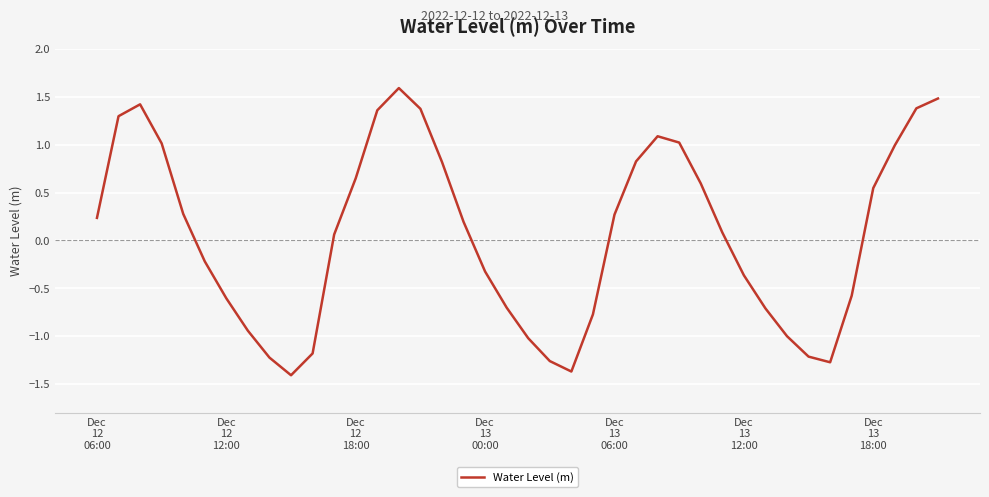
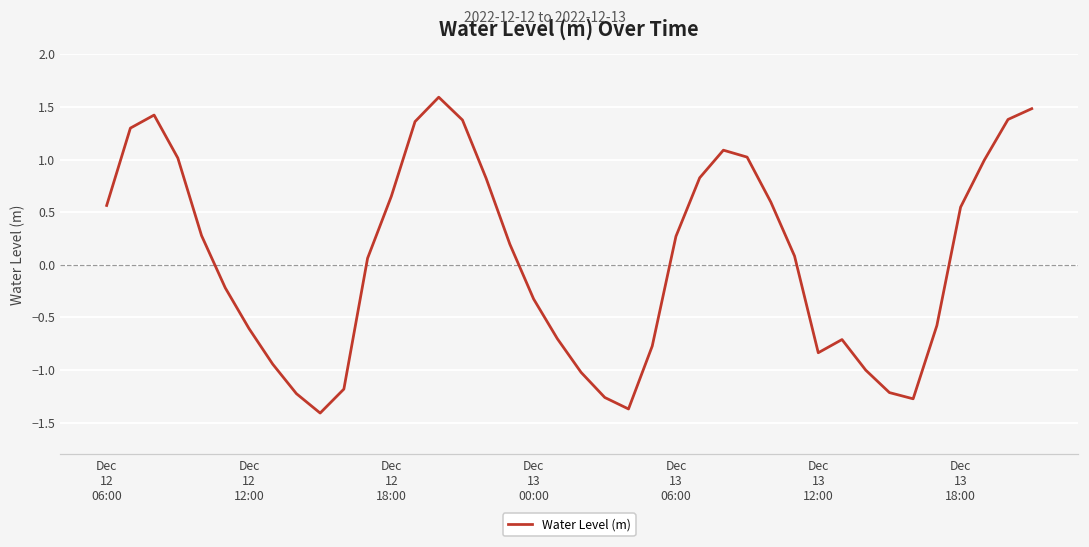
Dec 12 06:00: 0.2 -> 0.6
Dec 13 12:00: -0.4 -> -0.8
